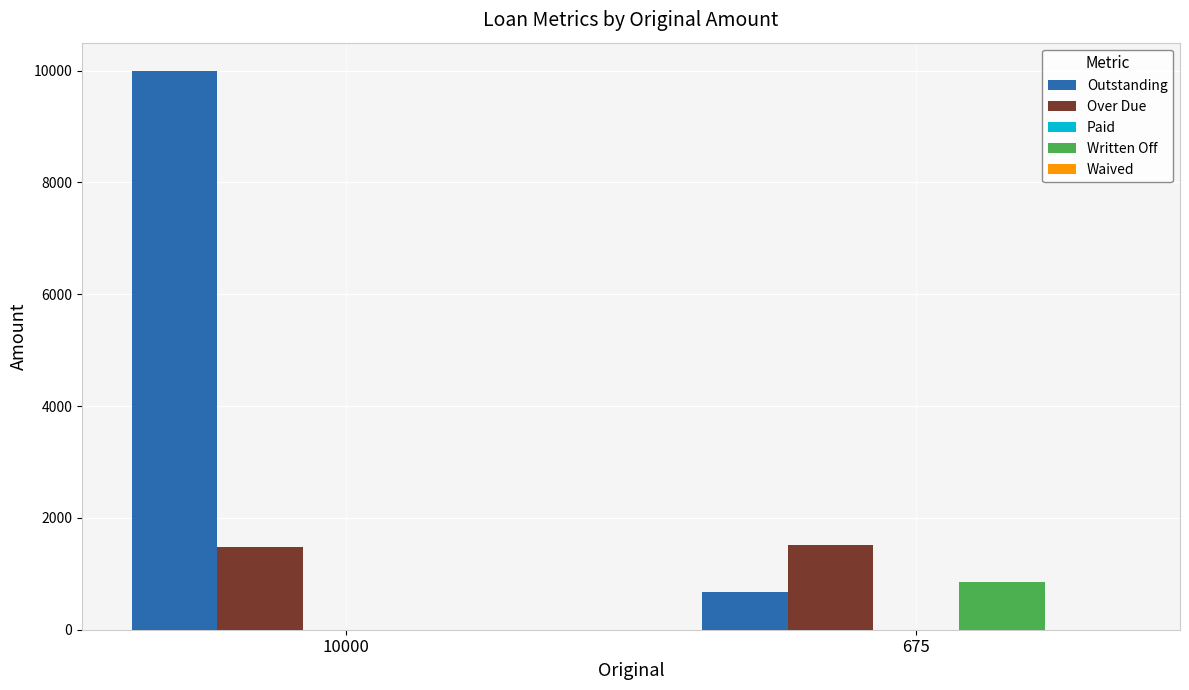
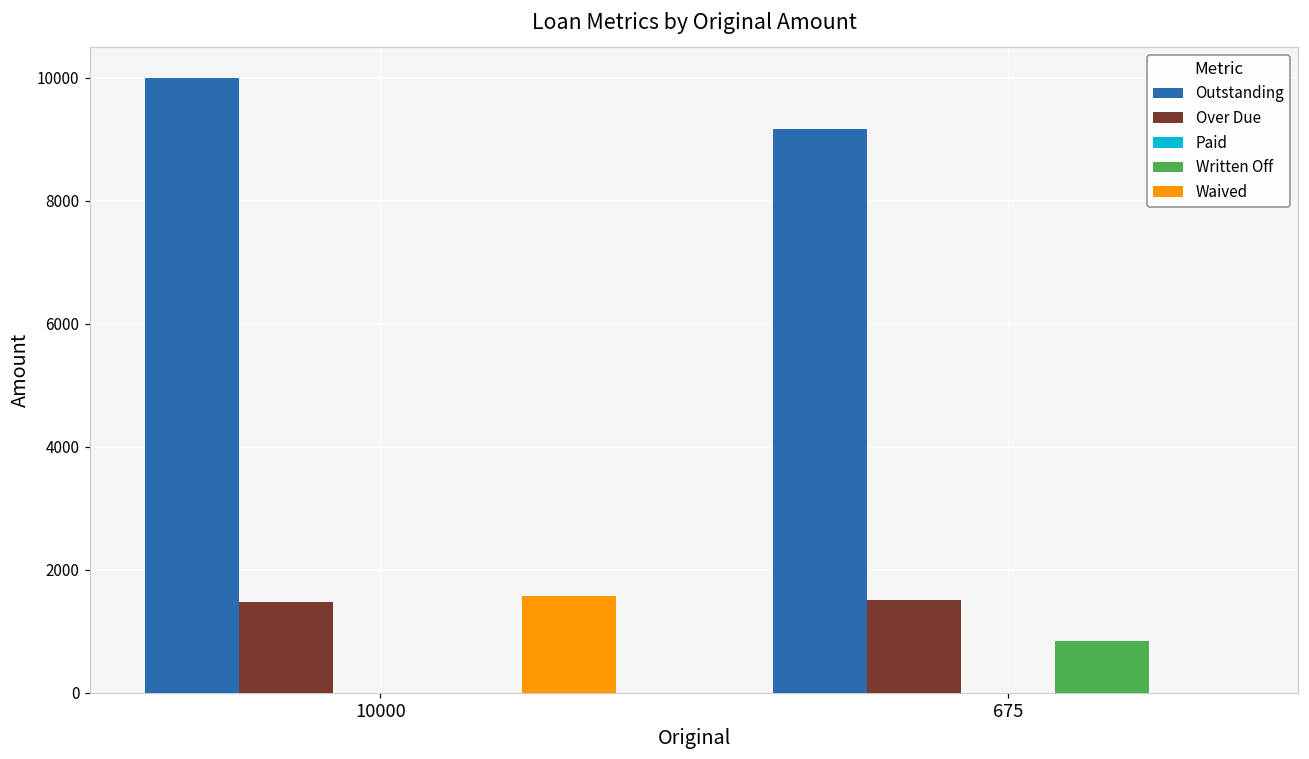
Waived, 10000: 0 -> 1600
Outstanding, 675: 700 -> 9200
